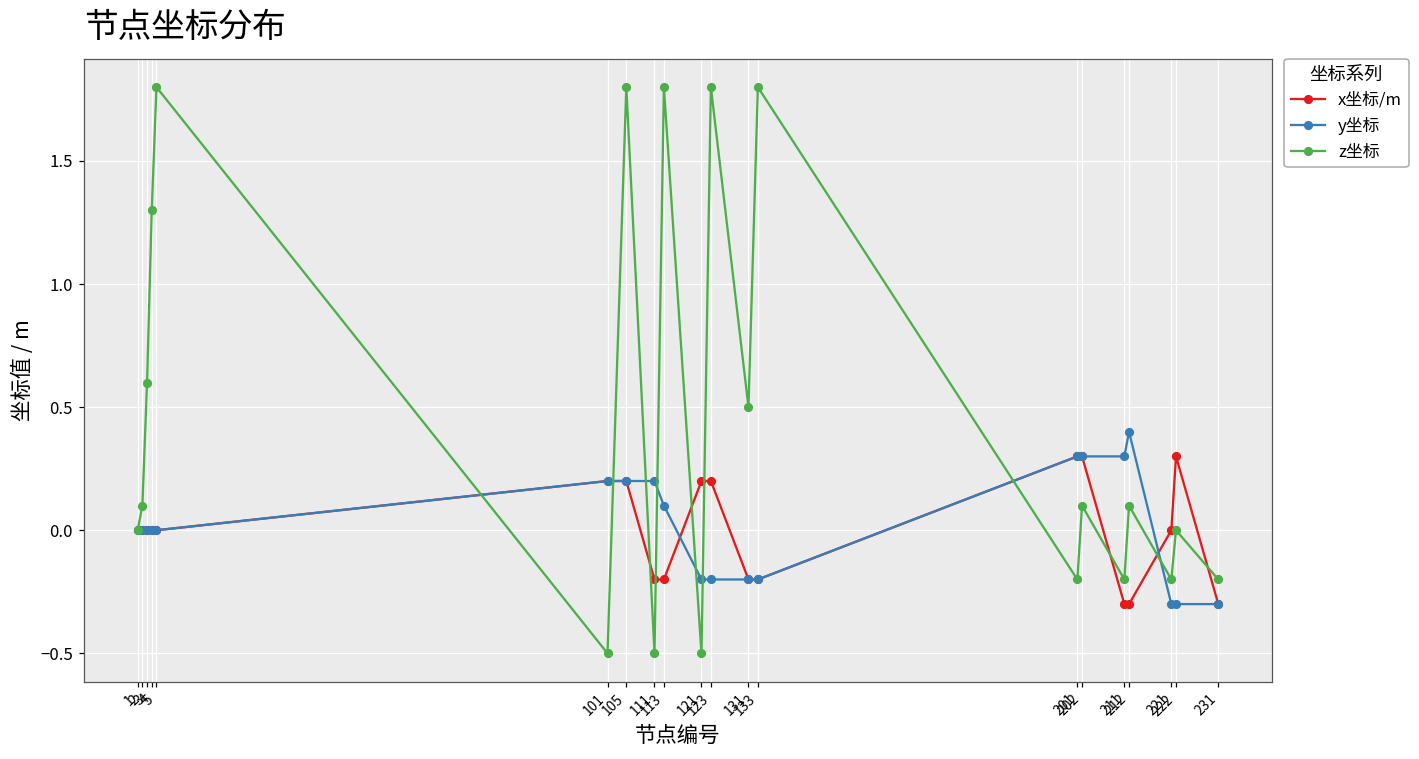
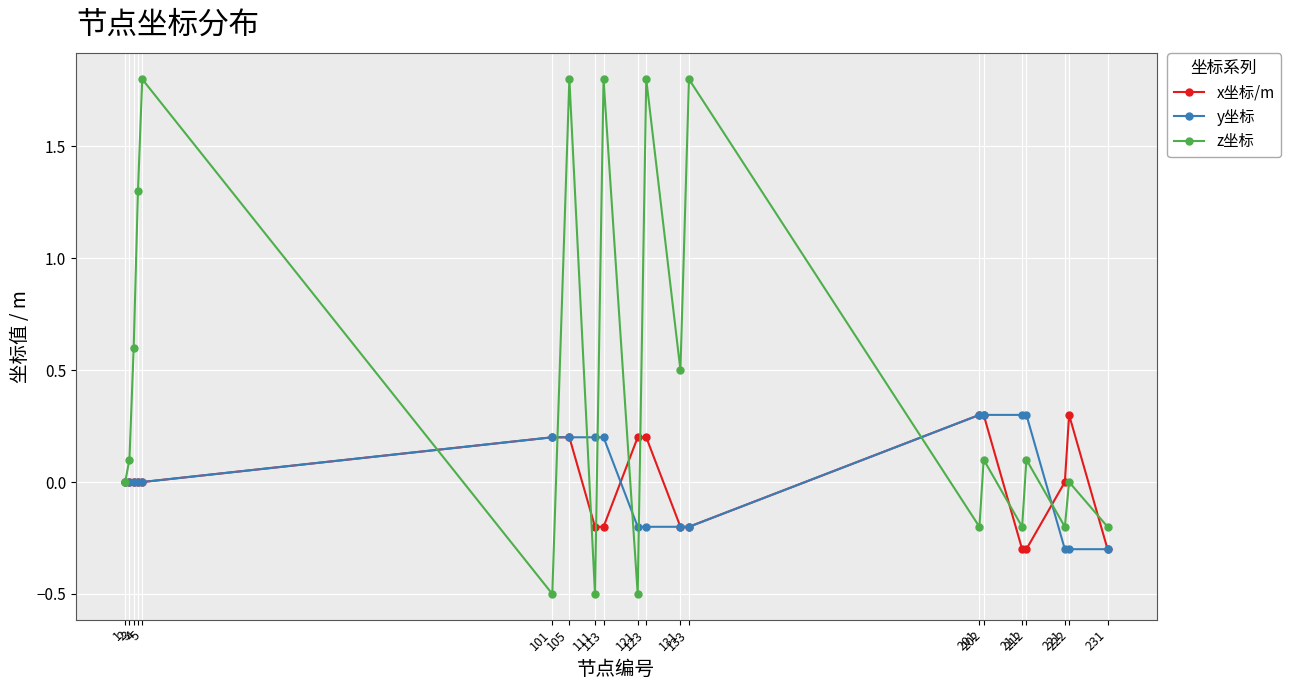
y坐标, 113: 0.1 -> 0.2
y坐标, 212: 0.4 -> 0.3
